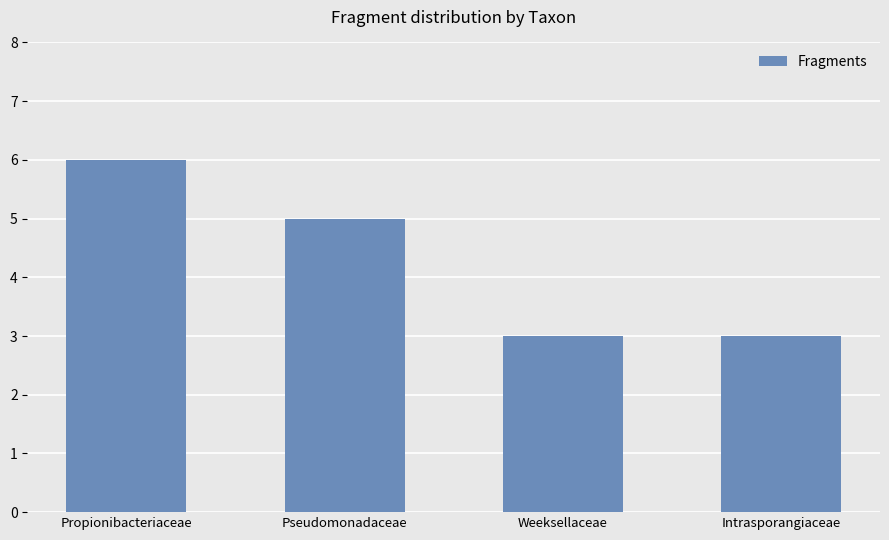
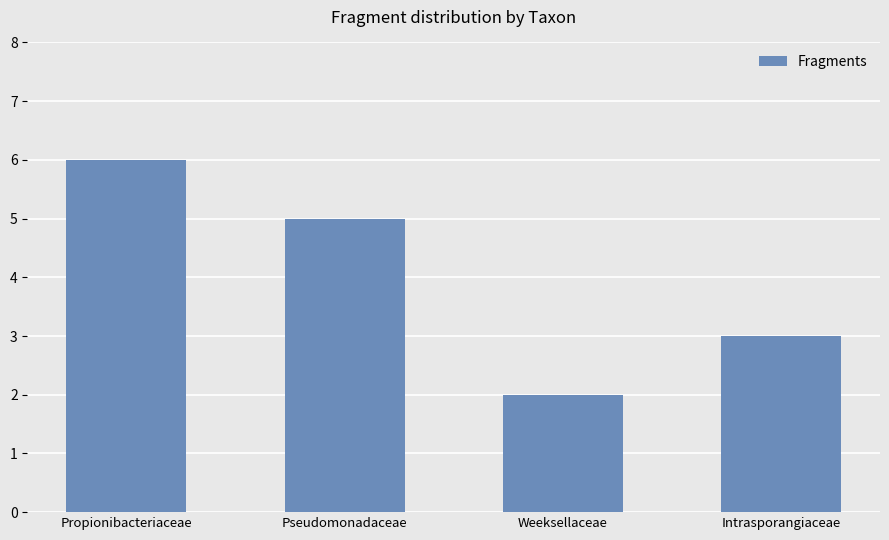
Weeksellaceae: 3 -> 2
